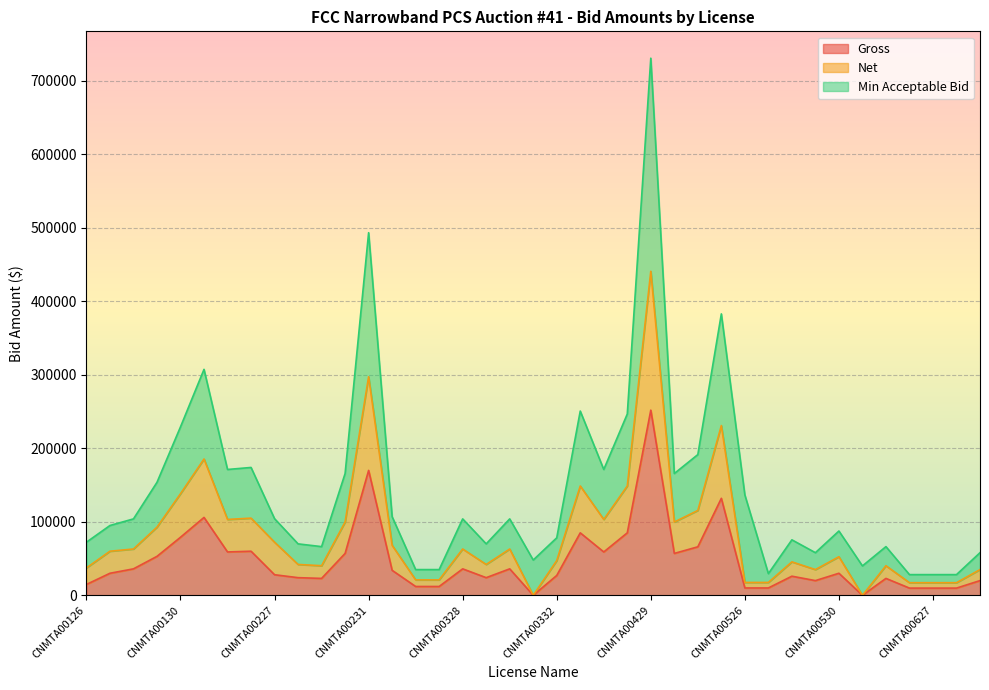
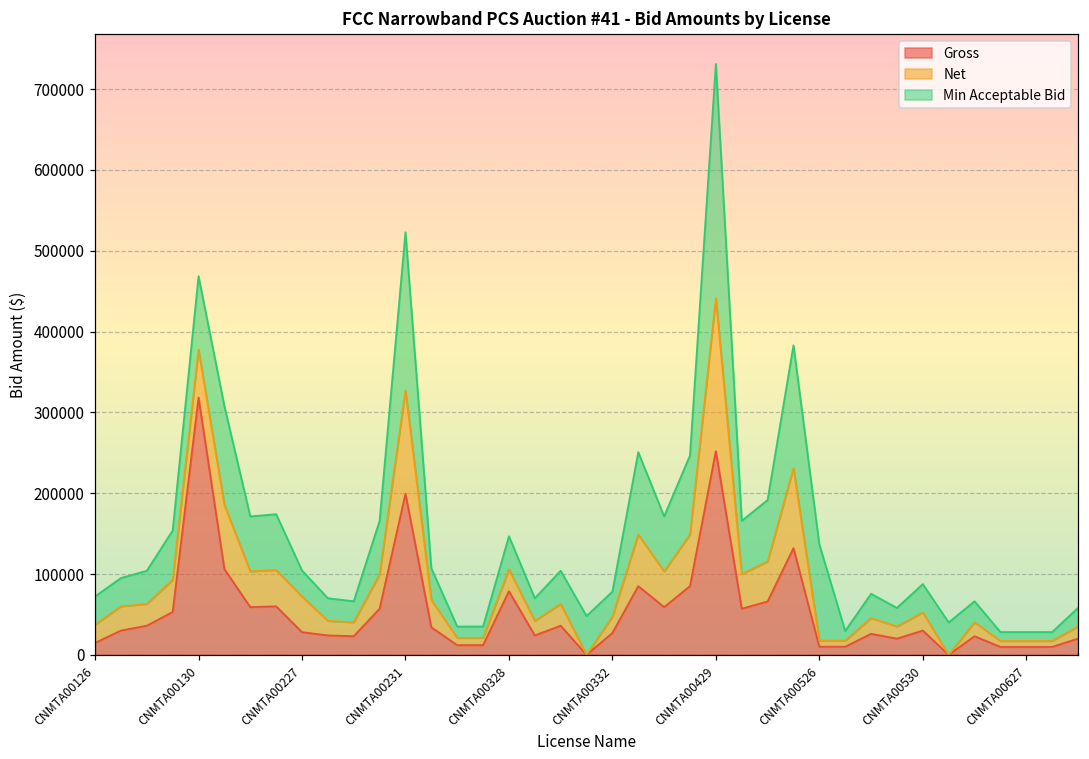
Gross, CNMTA00130: 80000 -> 320000
Gross, CNMTA00231: 170000 -> 200000
Gross, CNMTA00328: 40000 -> 80000
